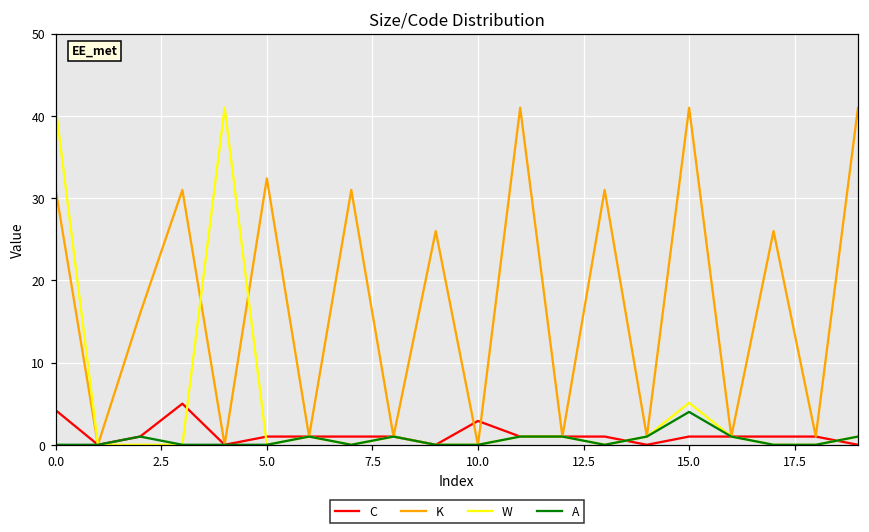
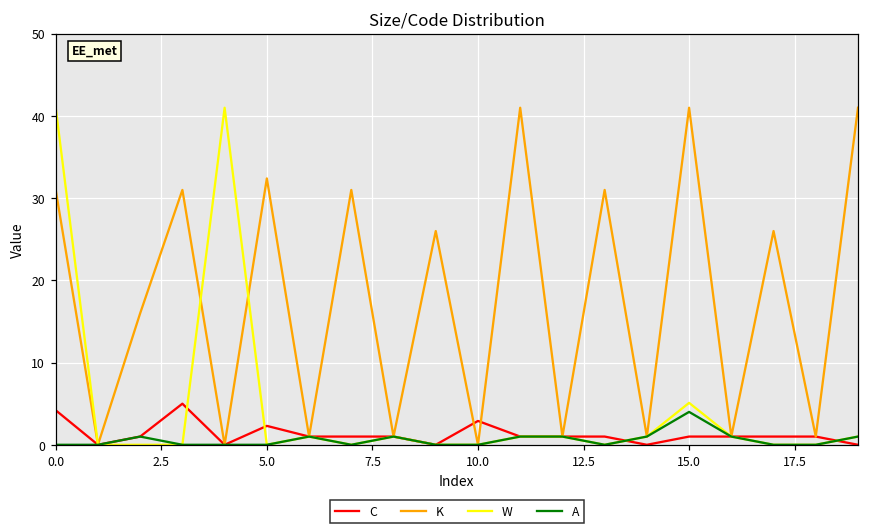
C, 5.0: 1 -> 2
